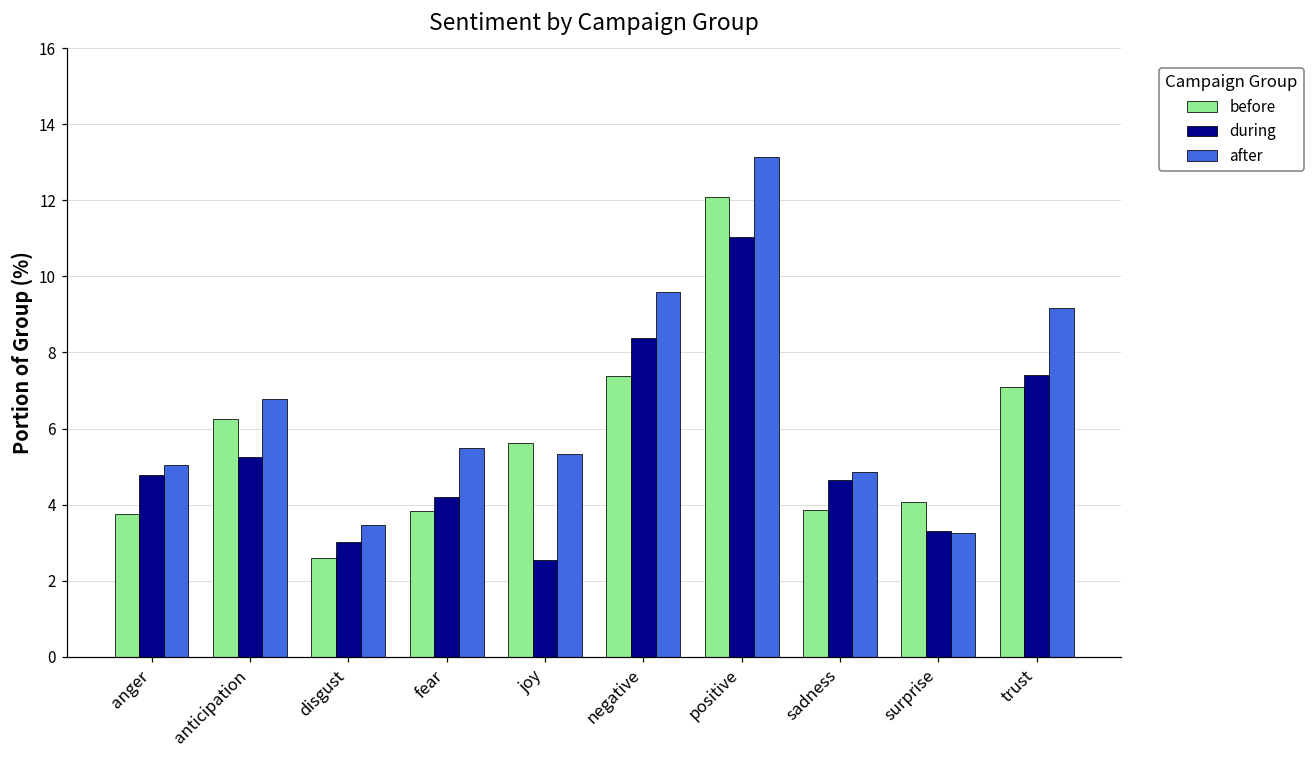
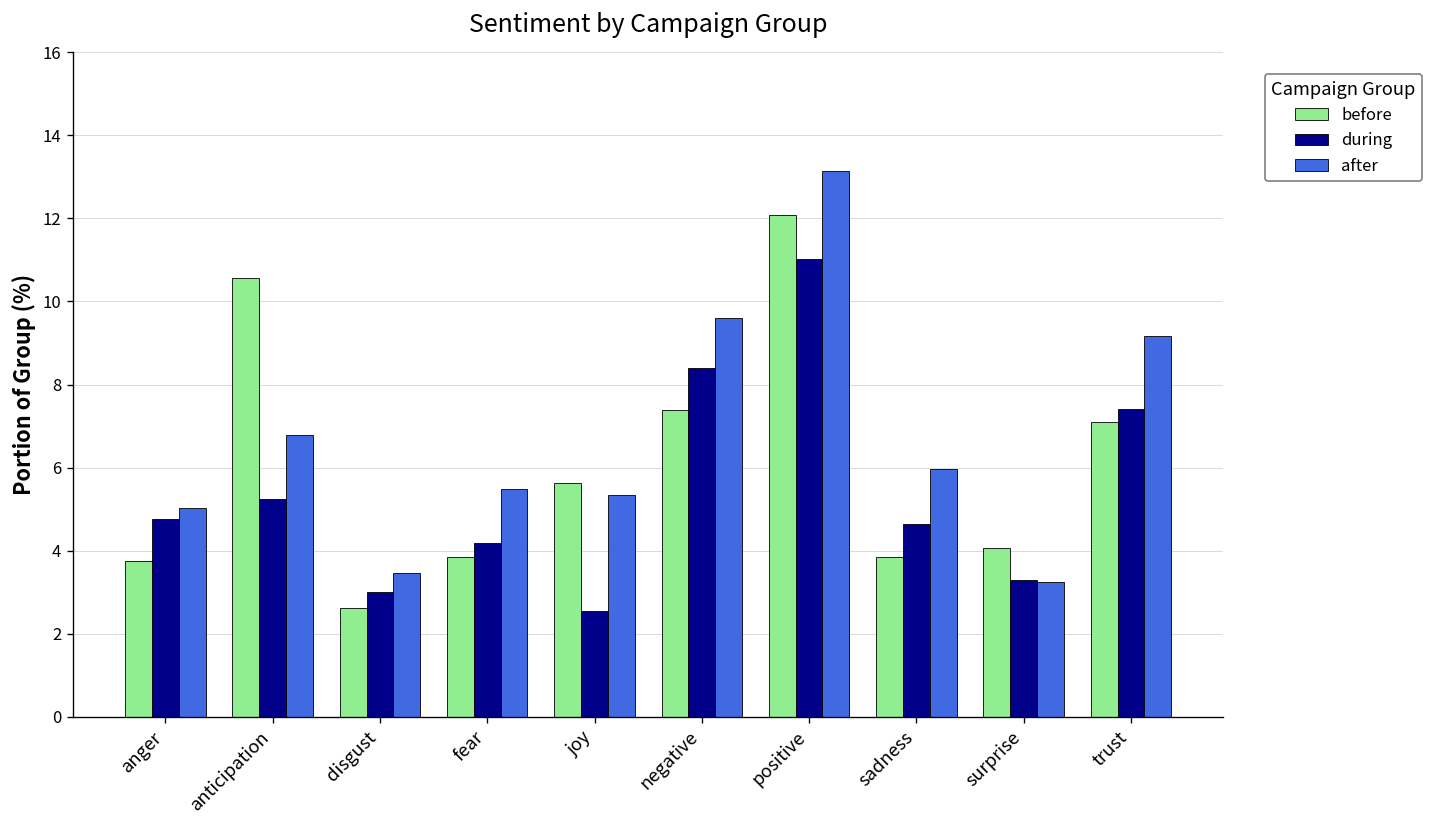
before, anticipation: 6.3 -> 10.6
after, sadness: 4.9 -> 6.0
